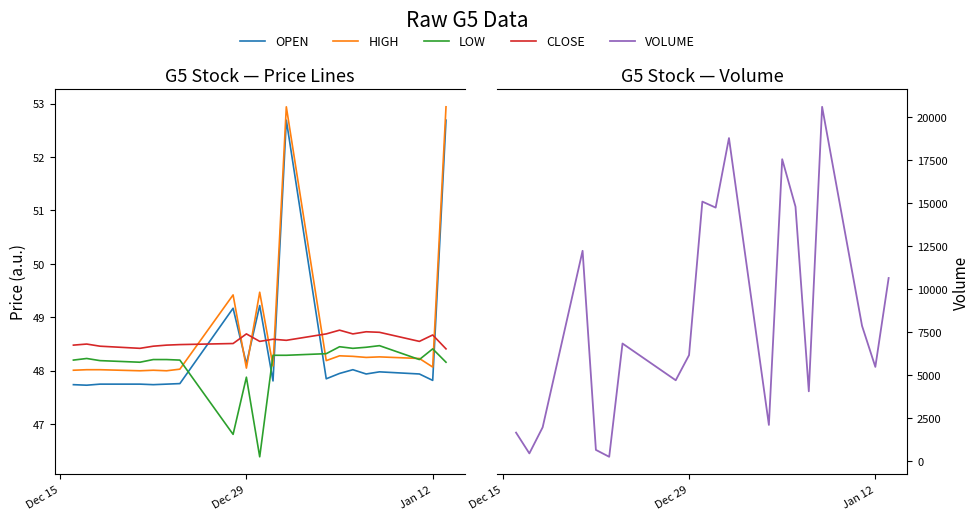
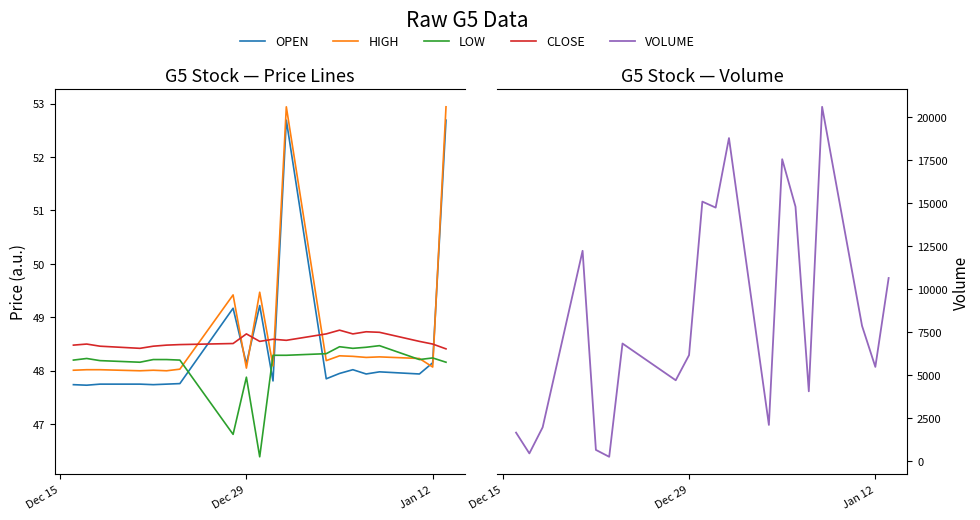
G5 Stock — Price Lines, OPEN, Jan 12: 47.8 -> 48.2
G5 Stock — Price Lines, LOW, Jan 12: 48.4 -> 48.2
G5 Stock — Price Lines, CLOSE, Jan 12: 48.7 -> 48.5
